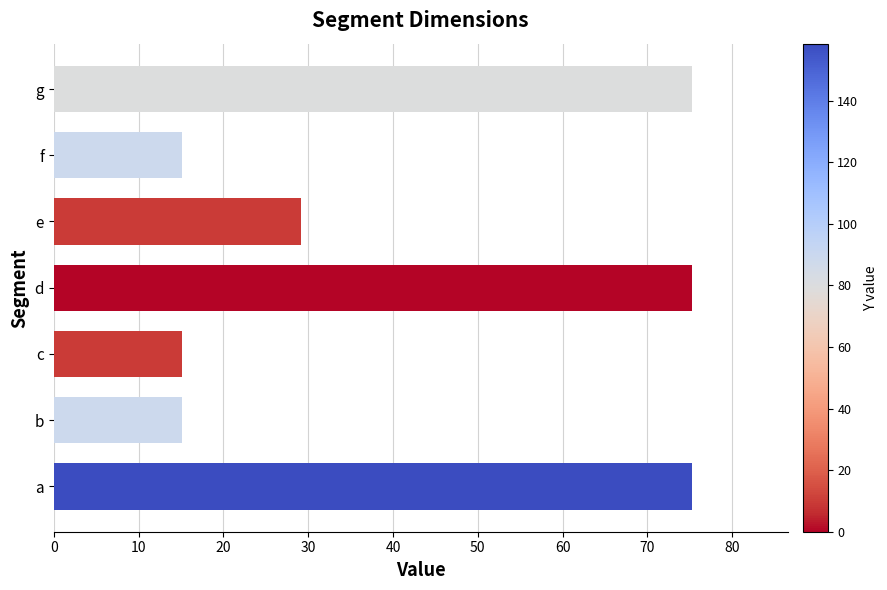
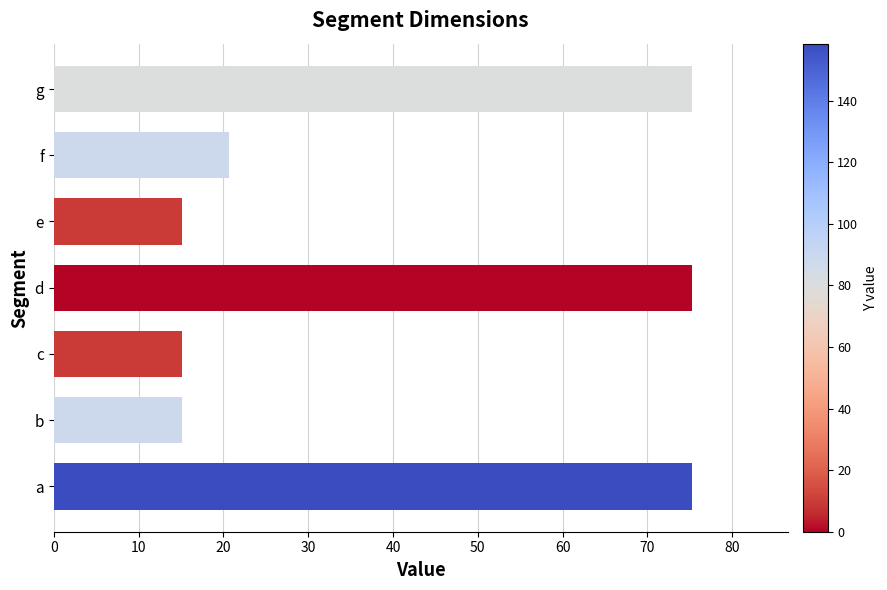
f: 15 -> 21
e: 29 -> 15
